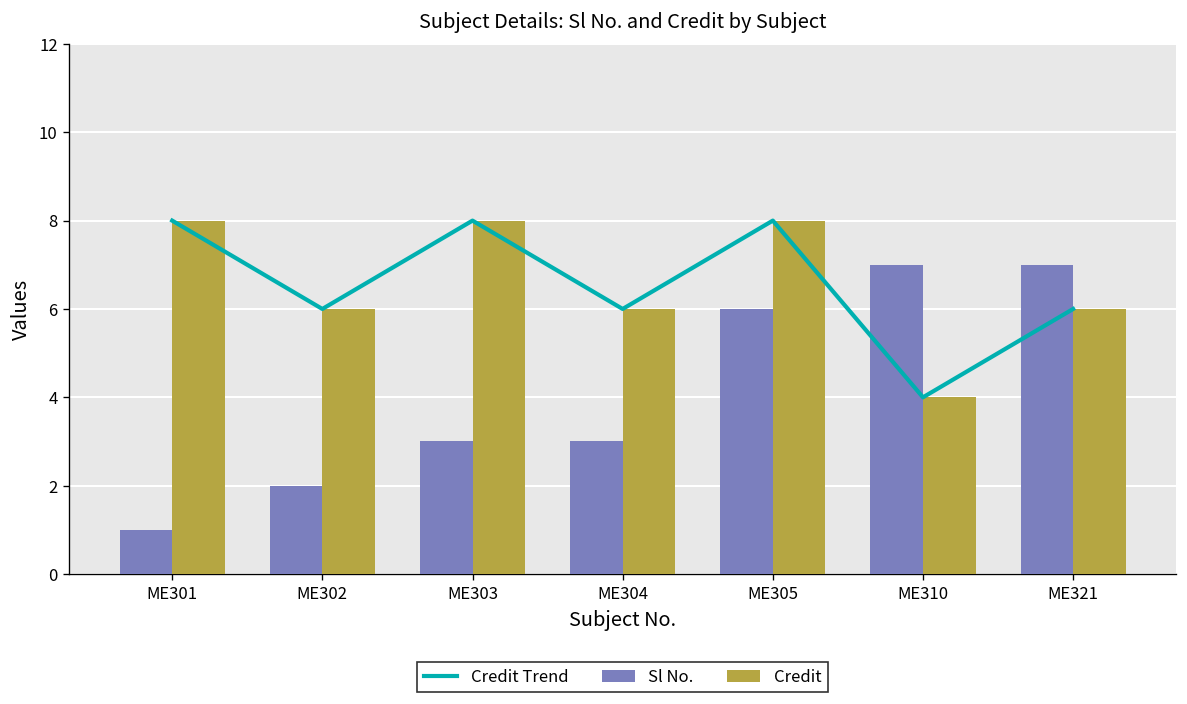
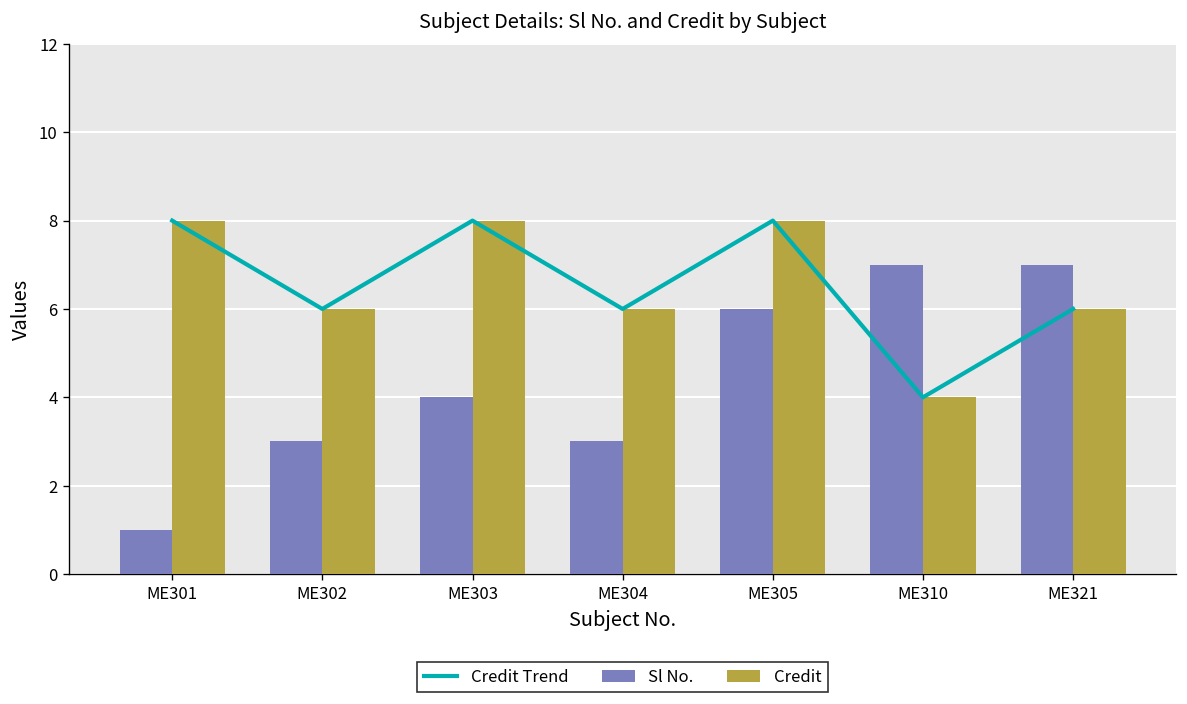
Sl No., ME302: 2 -> 3
Sl No., ME303: 3 -> 4
